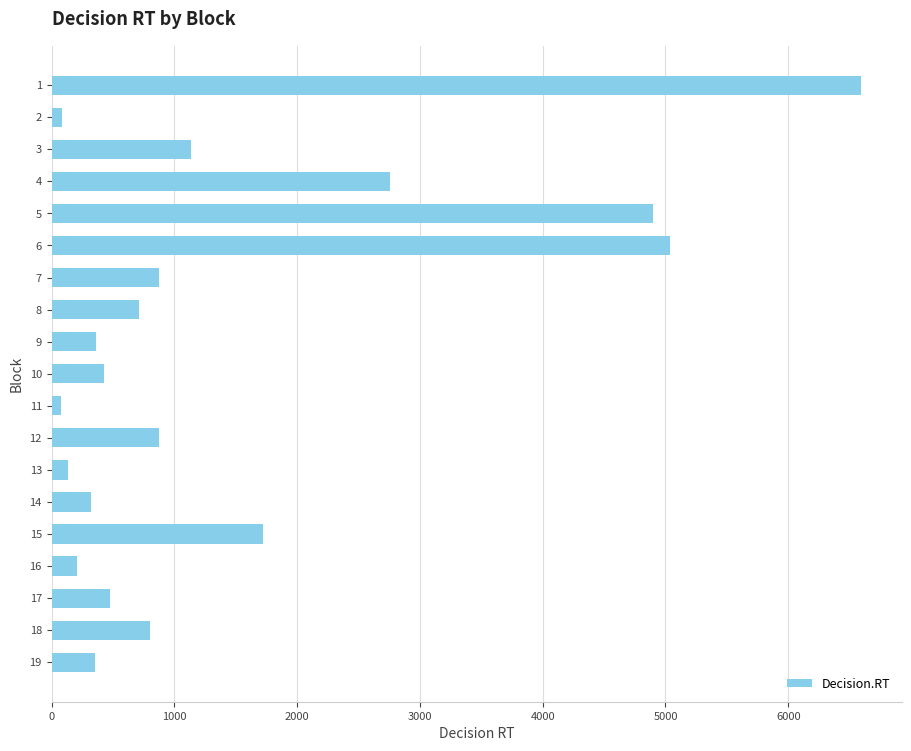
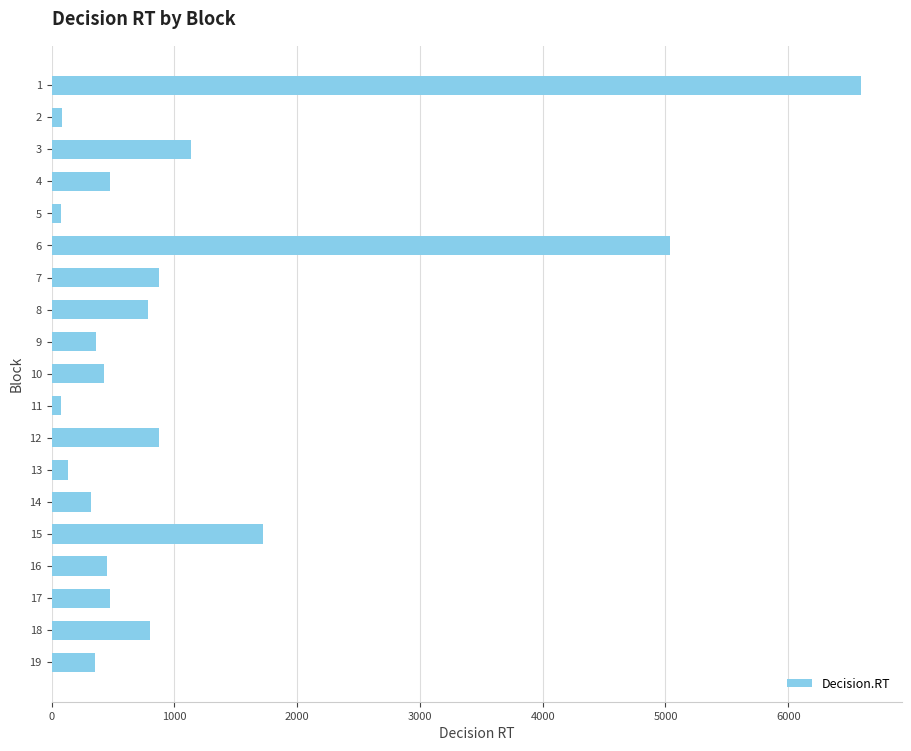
4: 2760 -> 480
5: 4900 -> 80
8: 710 -> 780
16: 210 -> 450
